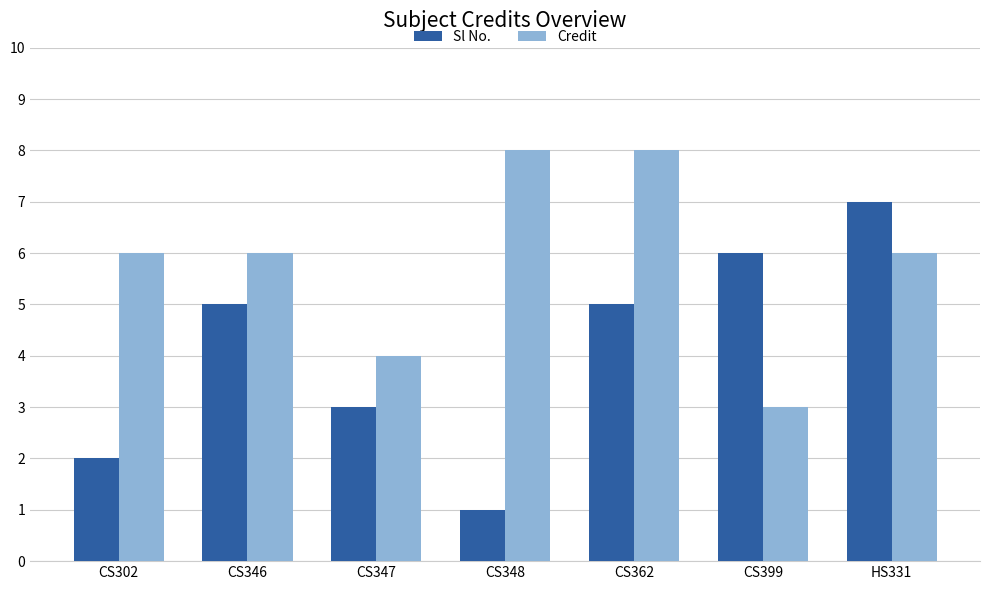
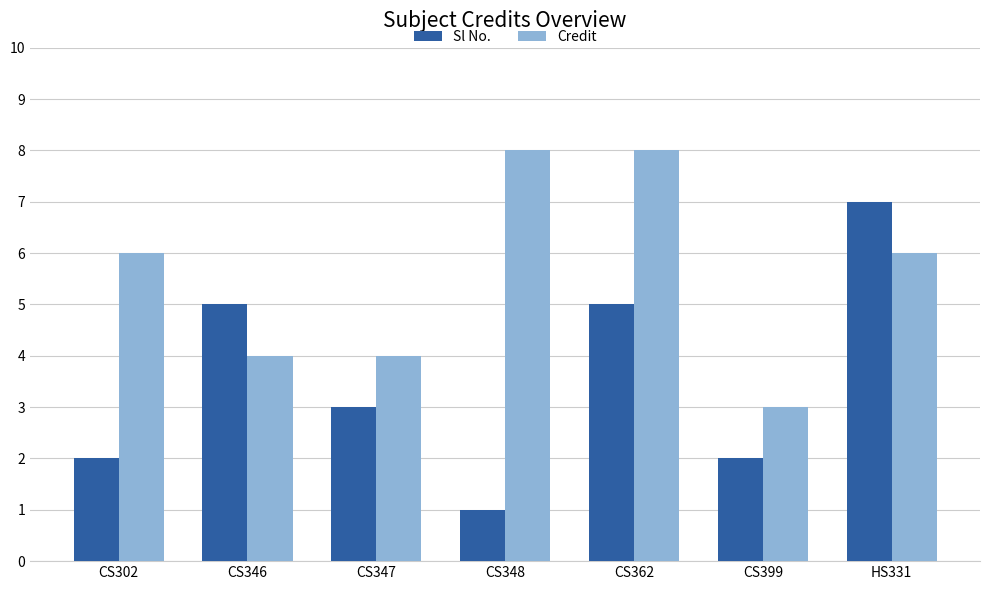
Credit, CS346: 6 -> 4
Sl No., CS399: 6 -> 2
